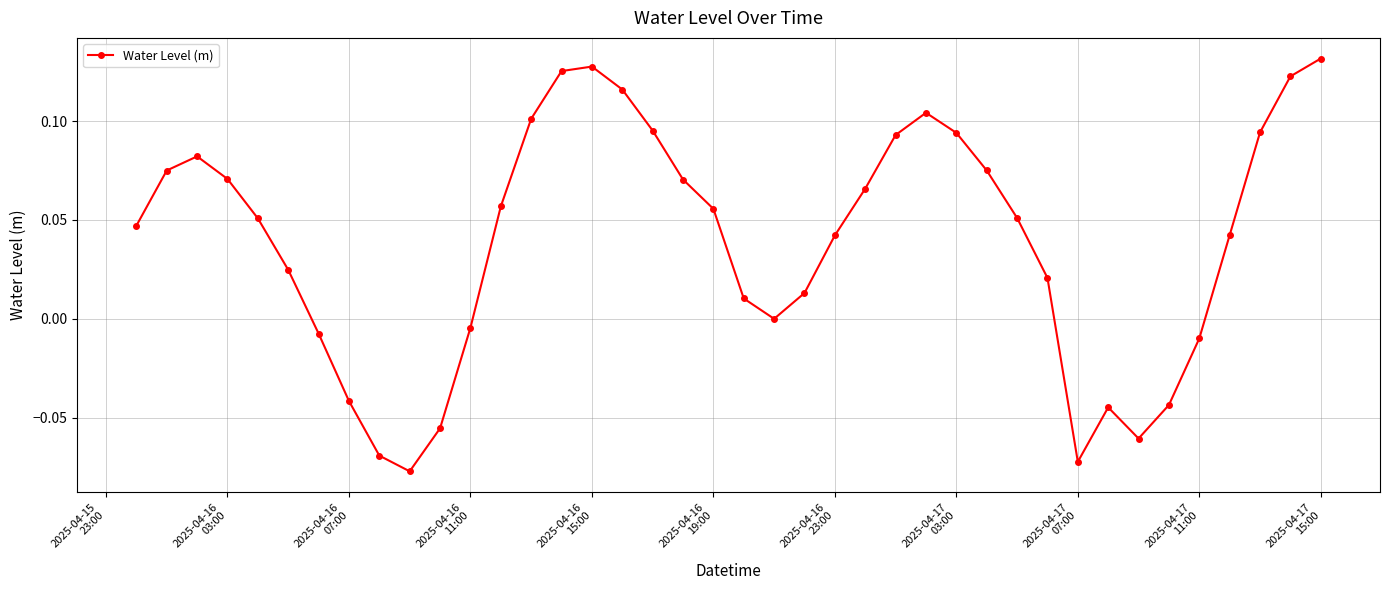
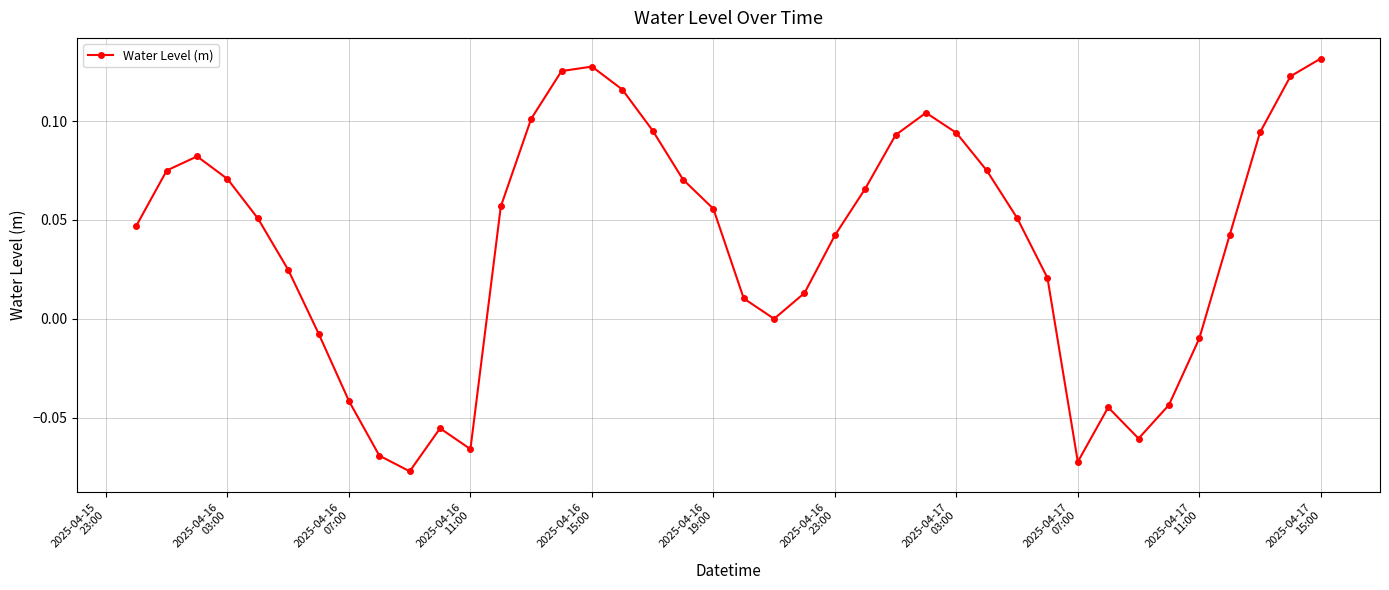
2025-04-16 11:00: -0.005 -> -0.066
